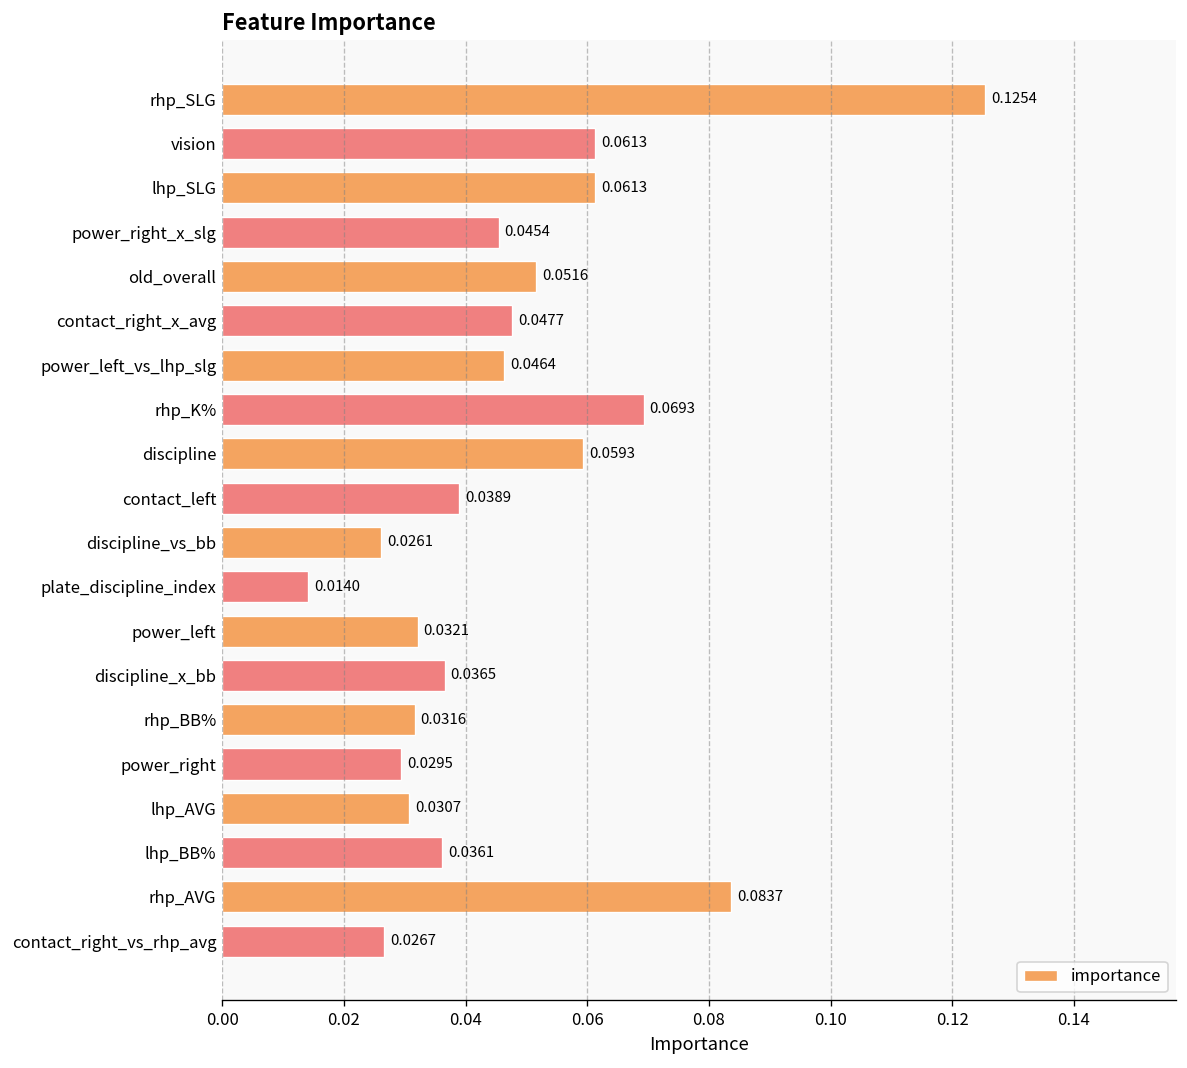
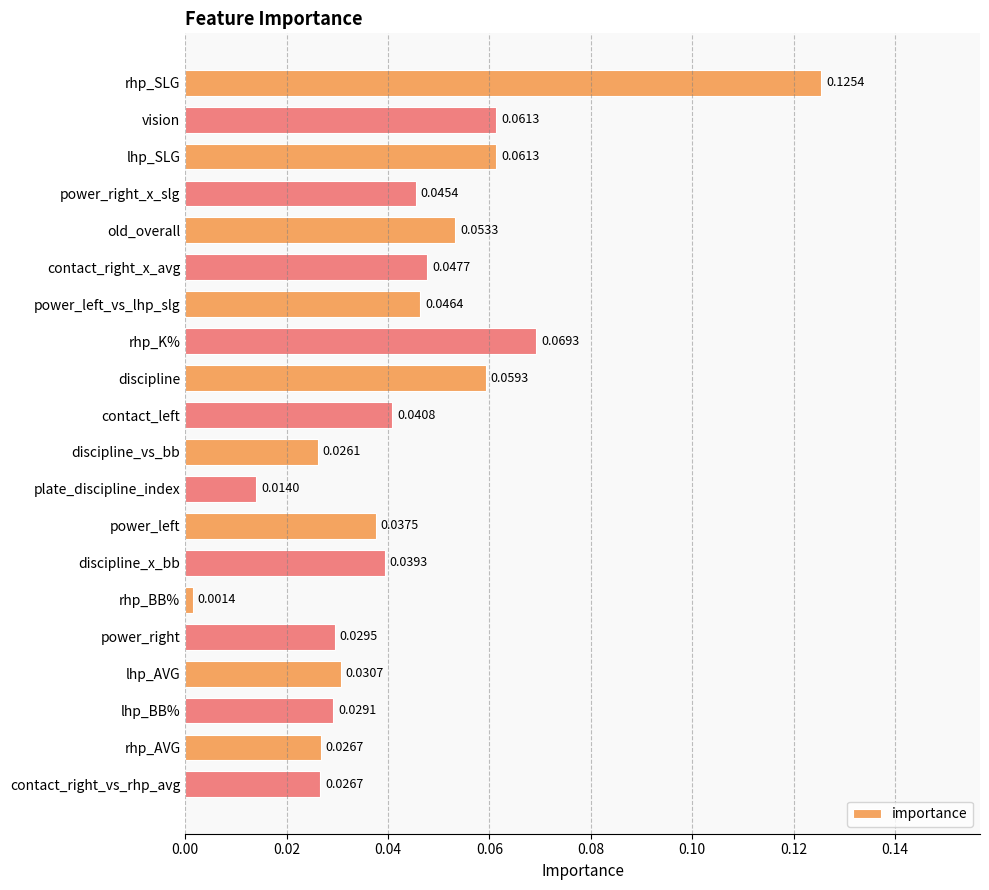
old_overall: 0.0516 -> 0.0533
contact_left: 0.0389 -> 0.0408
power_left: 0.0321 -> 0.0375
discipline_x_bb: 0.0365 -> 0.0393
rhp_BB%: 0.0316 -> 0.0014
lhp_BB%: 0.0361 -> 0.0291
rhp_AVG: 0.0837 -> 0.0267
